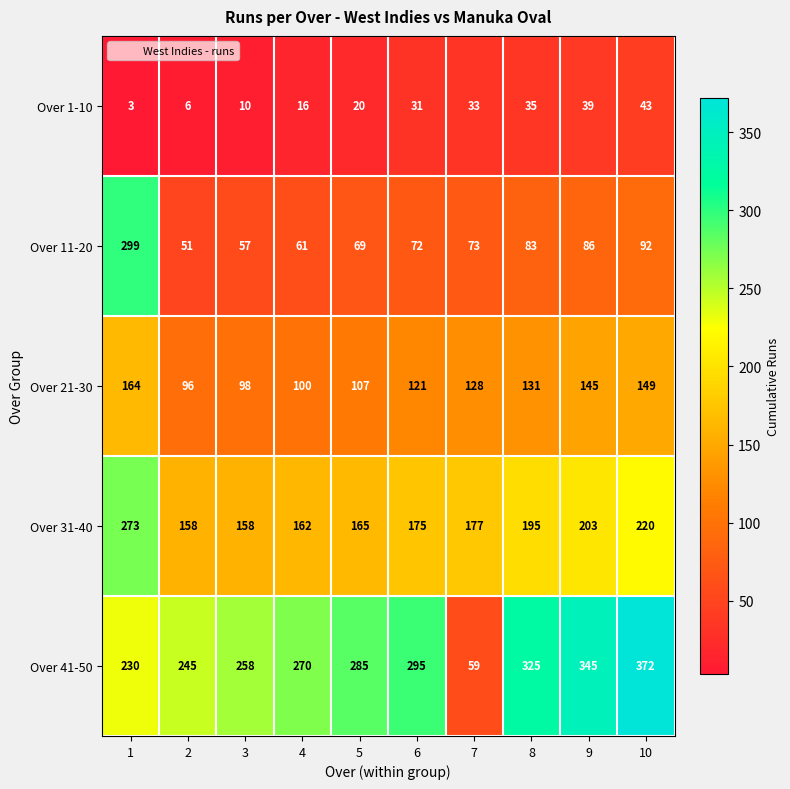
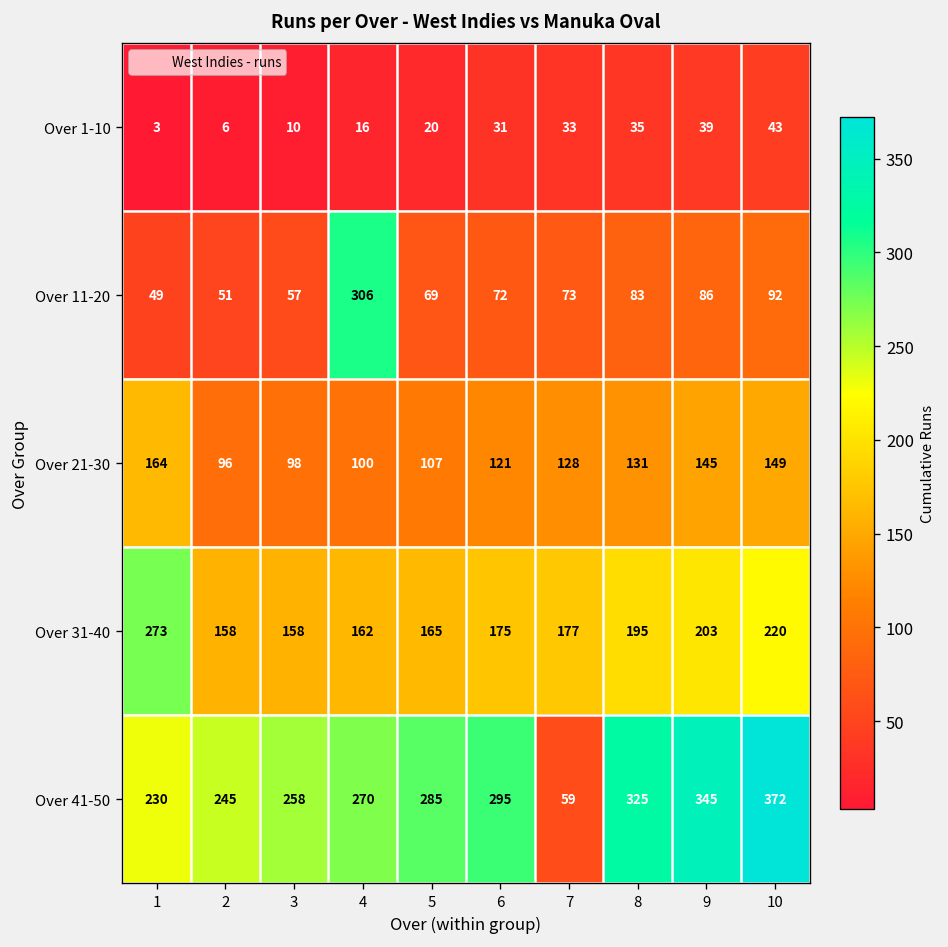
Over 11-20, 1: 299 -> 49
Over 11-20, 4: 61 -> 306
